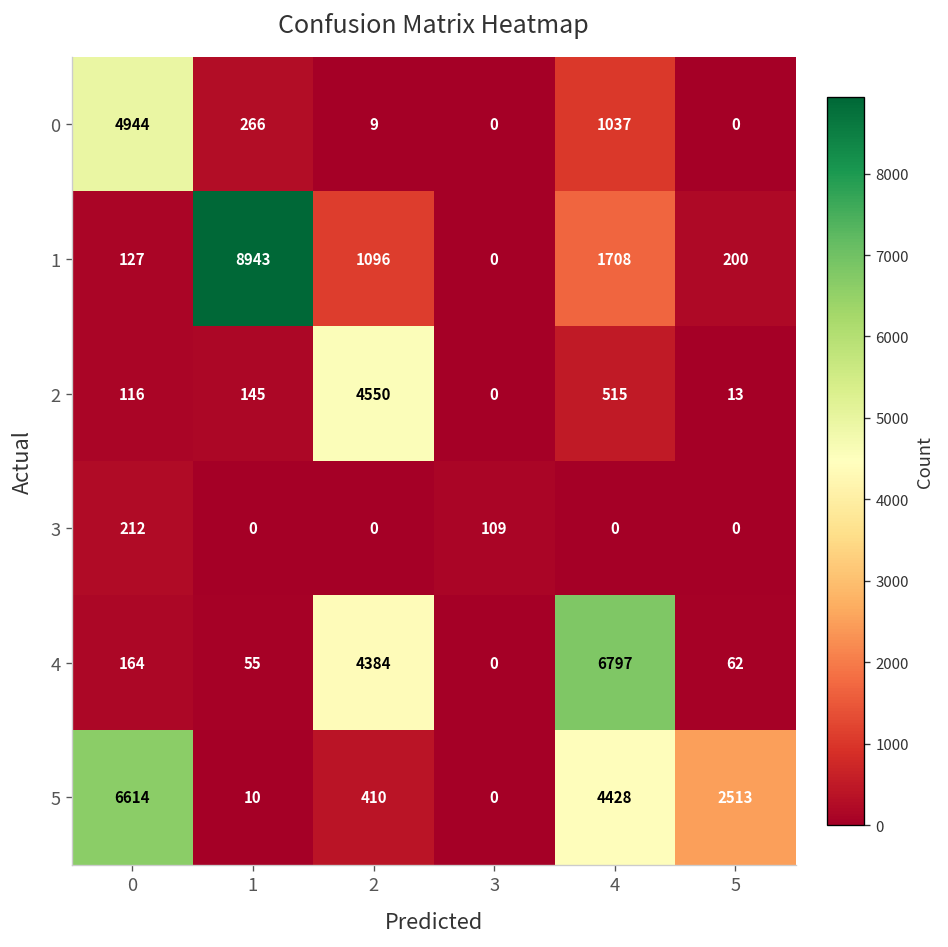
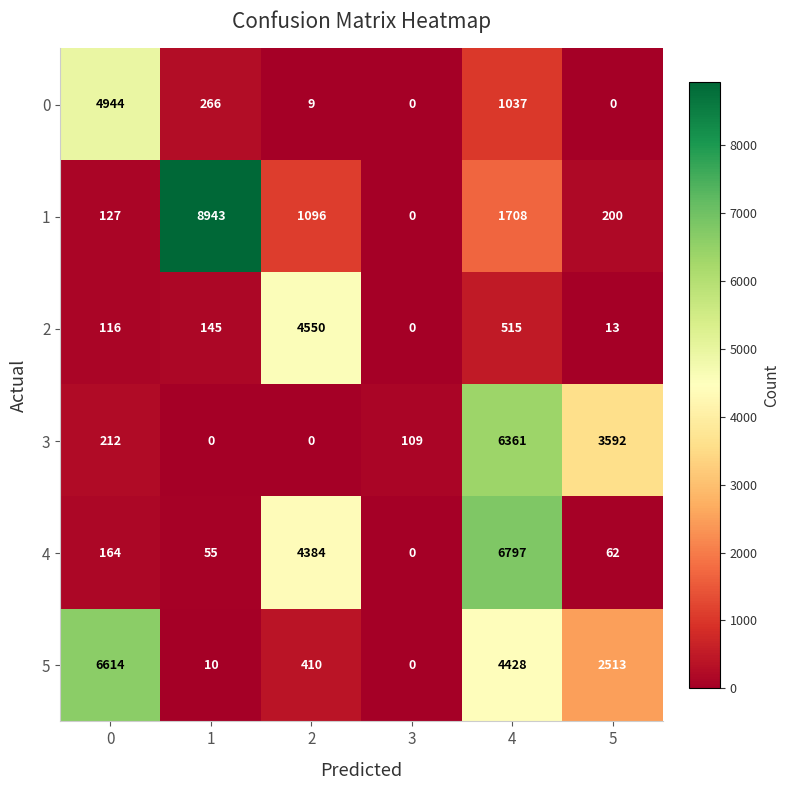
3, 4: 0 -> 6361
3, 5: 0 -> 3592
